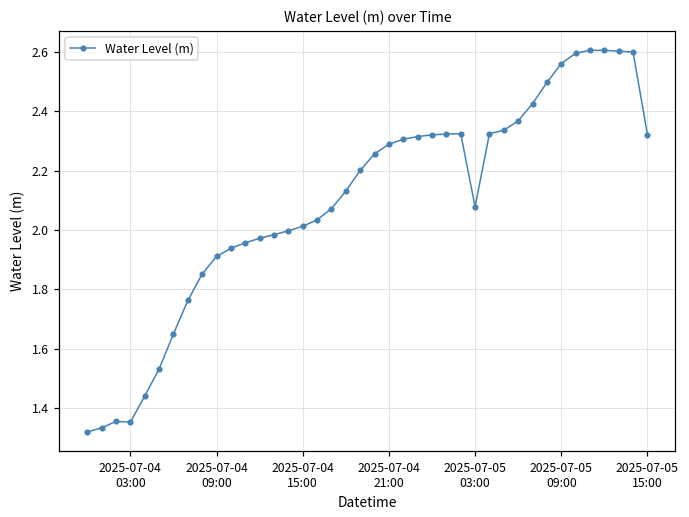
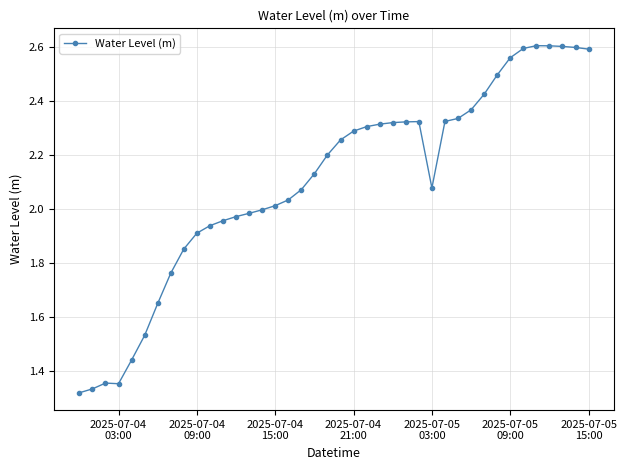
2025-07-05 15:00: 2.32 -> 2.59
